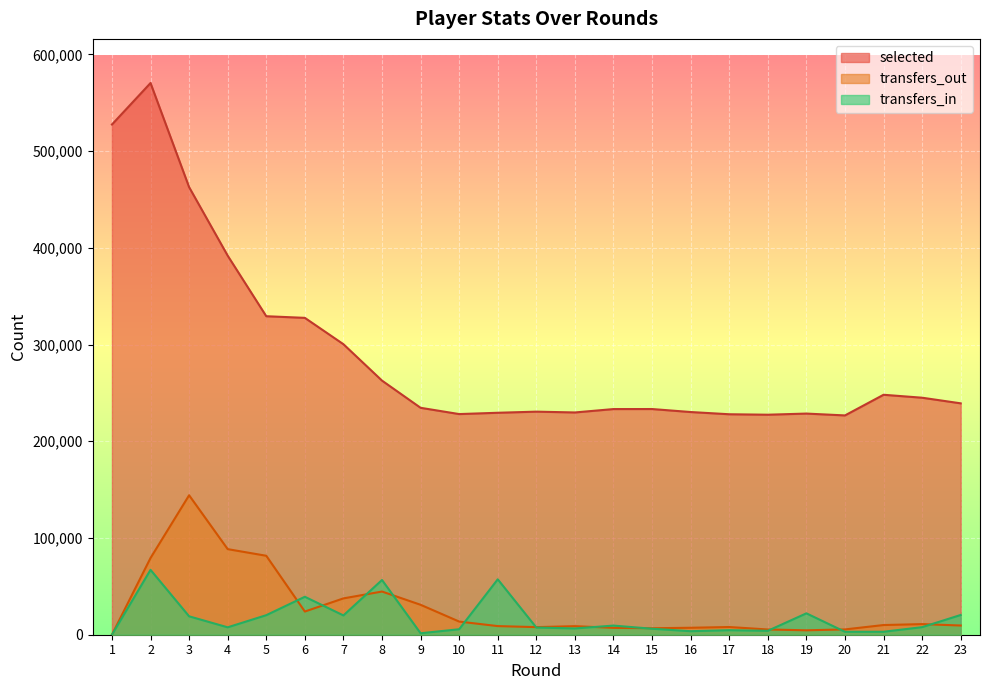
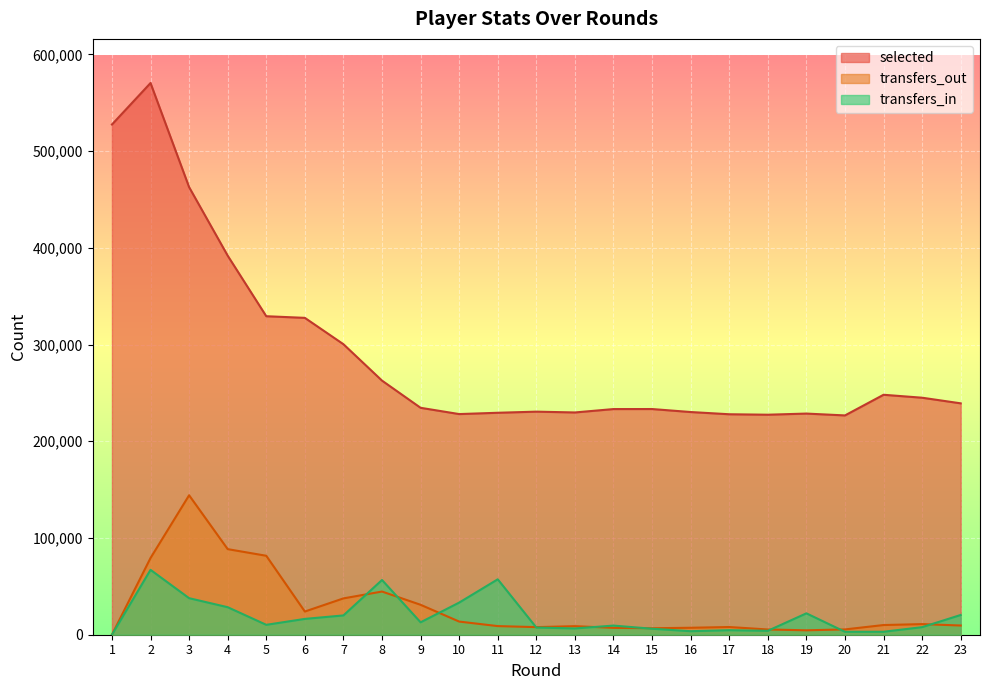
transfers_in, 3: 20,000 -> 40,000
transfers_in, 4: 10,000 -> 30,000
transfers_in, 5: 20,000 -> 10,000
transfers_in, 6: 40,000 -> 20,000
transfers_in, 9: 0 -> 10,000
transfers_in, 10: 10,000 -> 30,000
